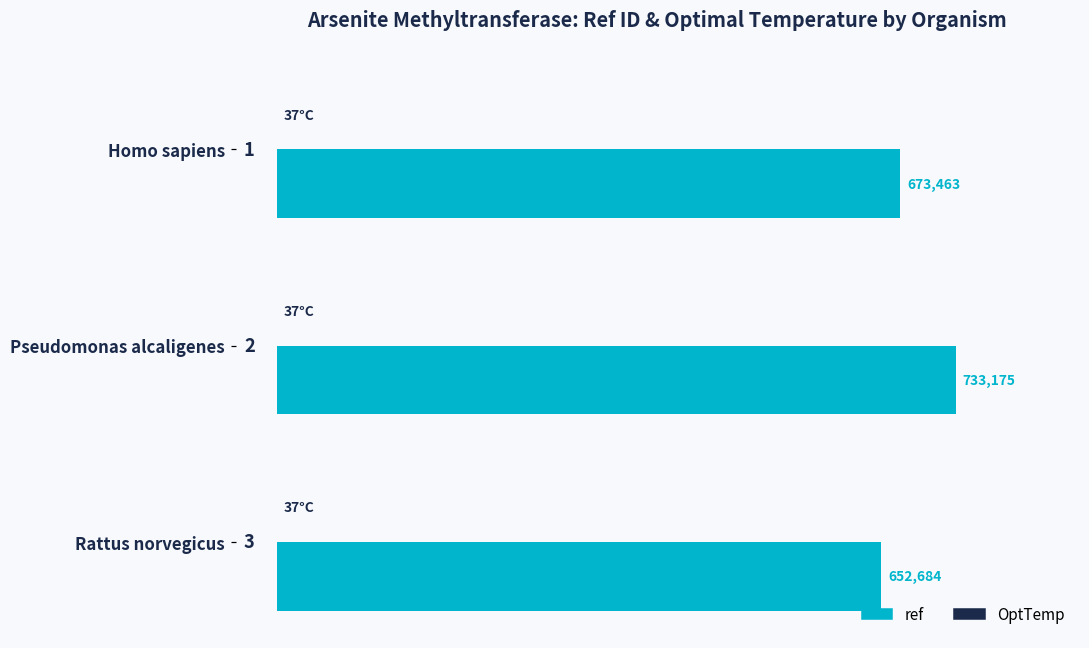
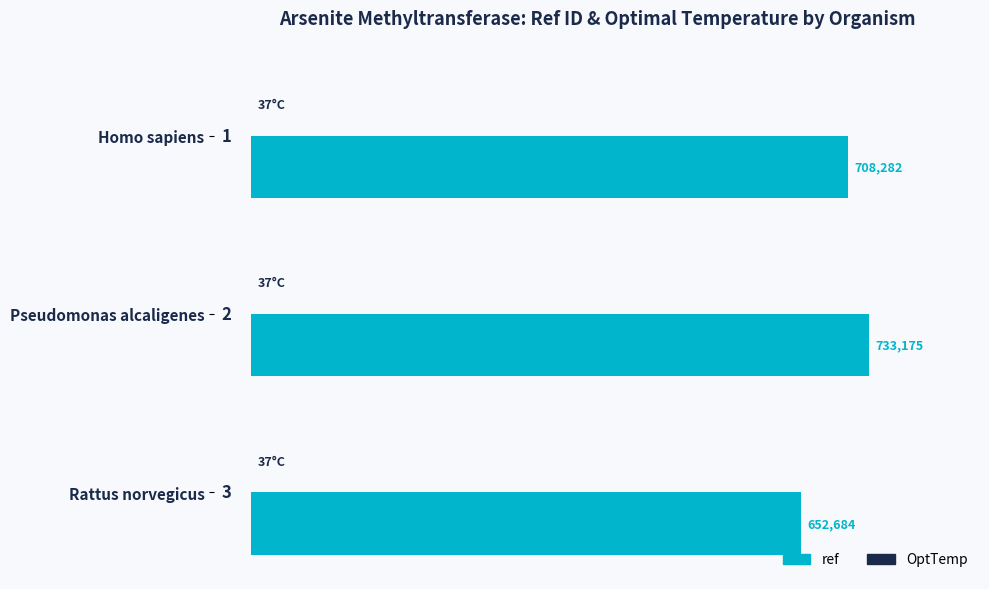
ref, Homo sapiens: 673,463 -> 708,282
